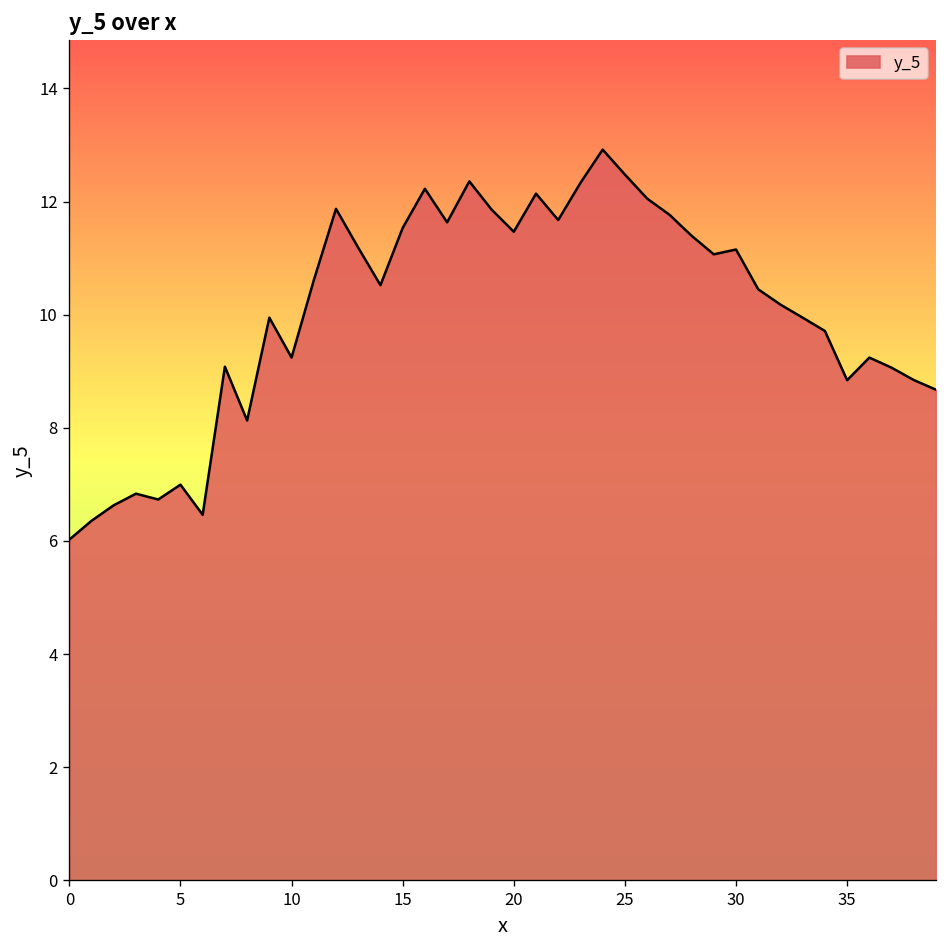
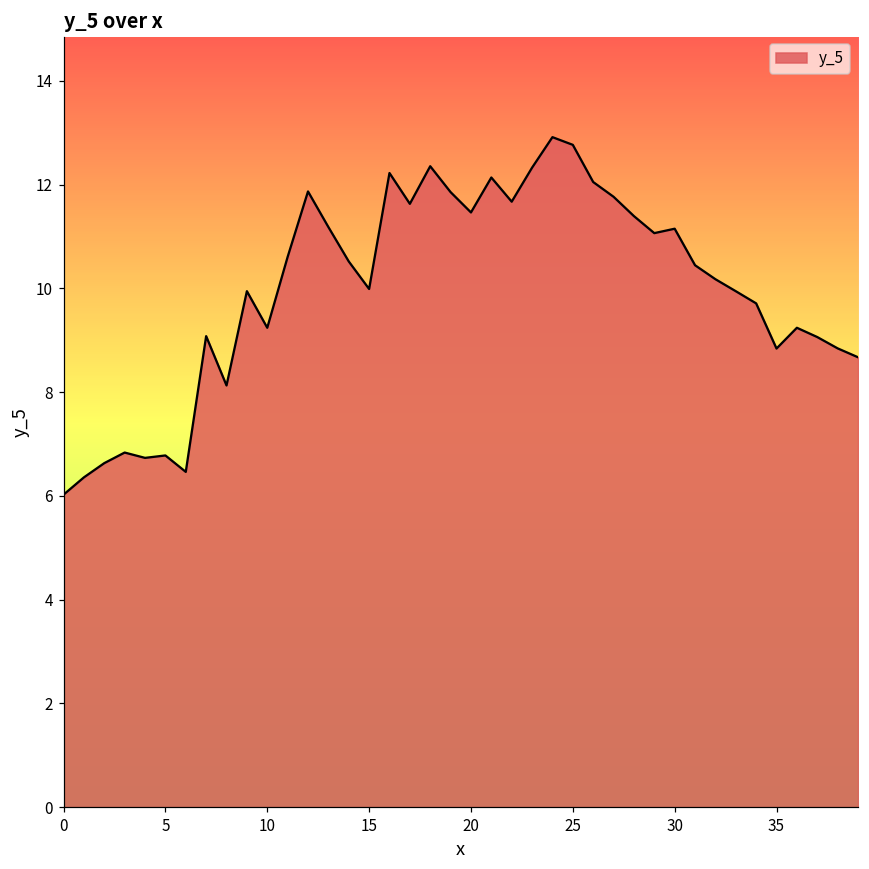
5: 7.0 -> 6.8
15: 11.5 -> 10.0
25: 12.5 -> 12.8
